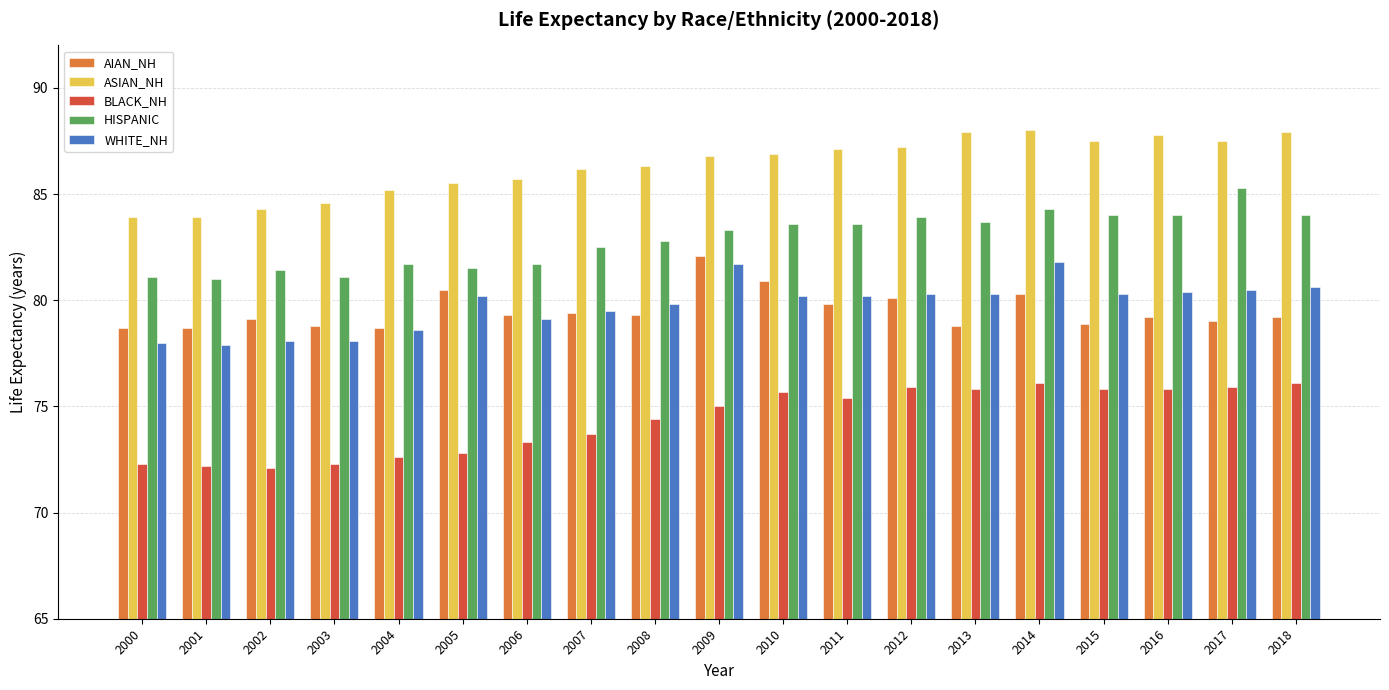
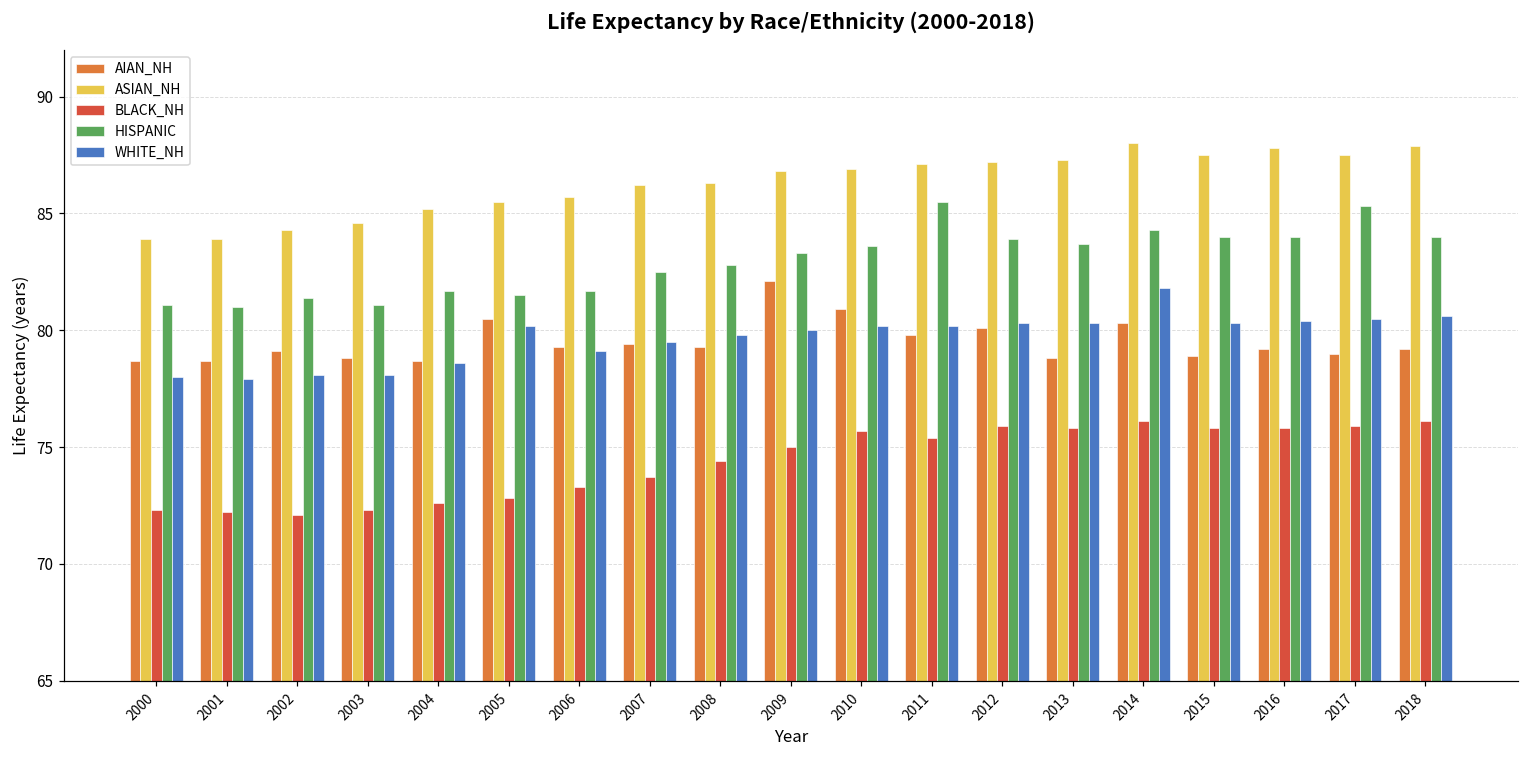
WHITE_NH, 2009: 81.7 -> 80.0
HISPANIC, 2011: 83.6 -> 85.5
ASIAN_NH, 2013: 87.9 -> 87.3
